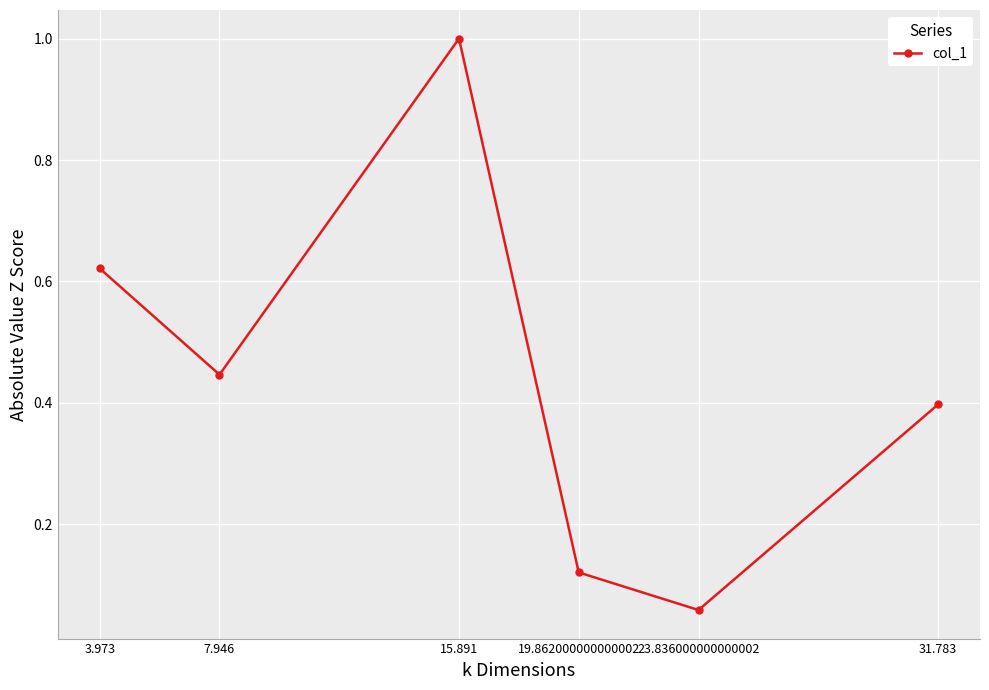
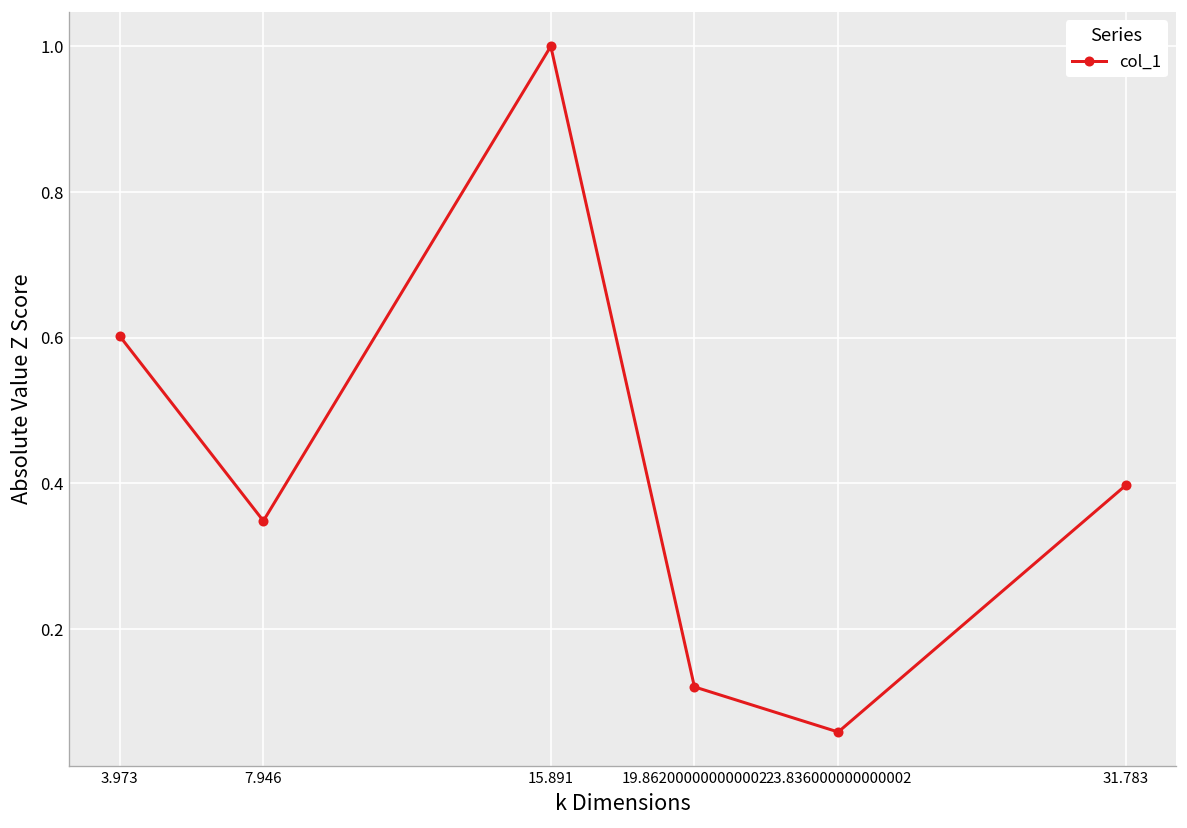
3.973: 0.62 -> 0.60
7.946: 0.45 -> 0.35
